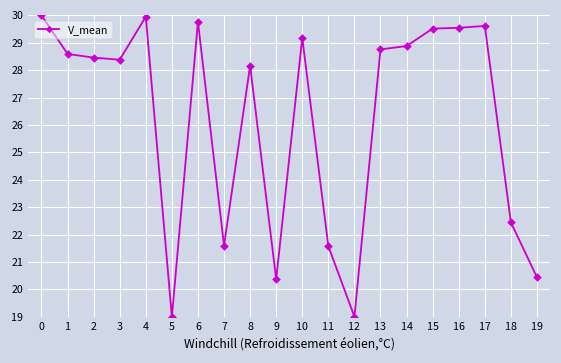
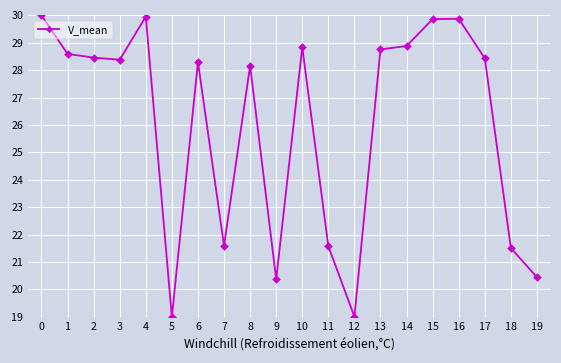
6: 29.8 -> 28.3
10: 29.2 -> 28.8
15: 29.5 -> 29.9
16: 29.5 -> 29.9
17: 29.6 -> 28.4
18: 22.5 -> 21.5
